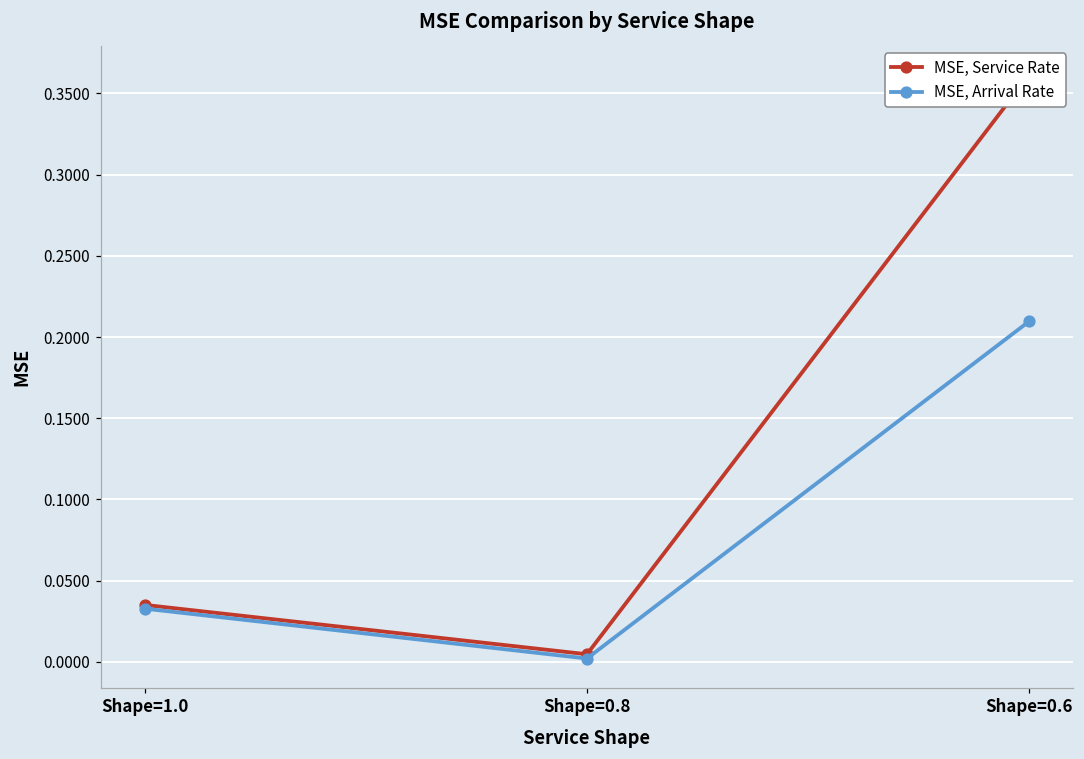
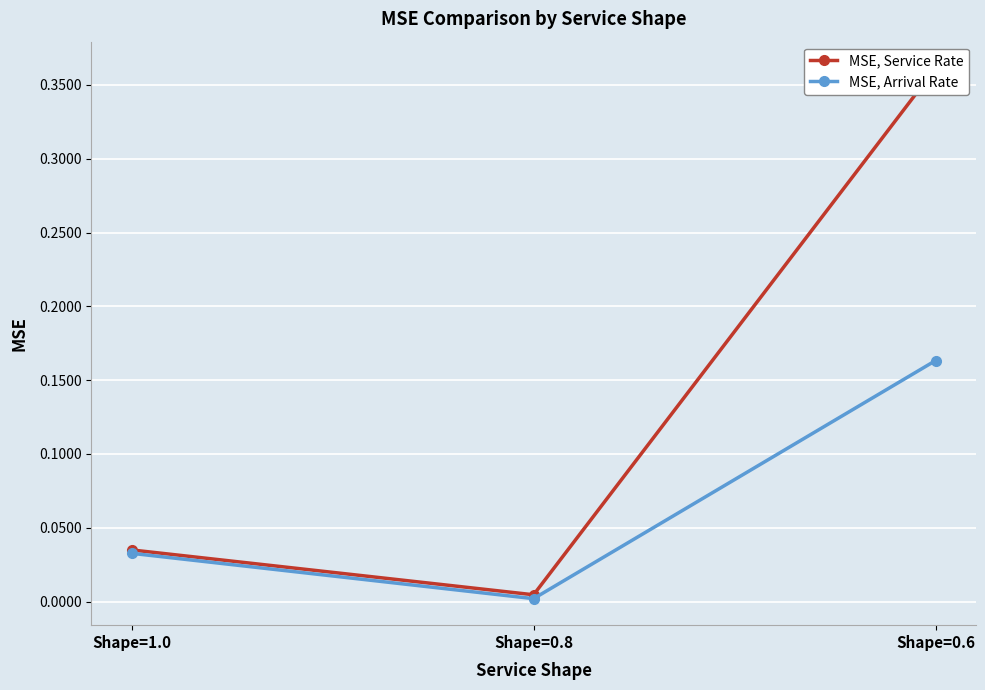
MSE, Arrival Rate, Shape=0.6: 0.210 -> 0.163
